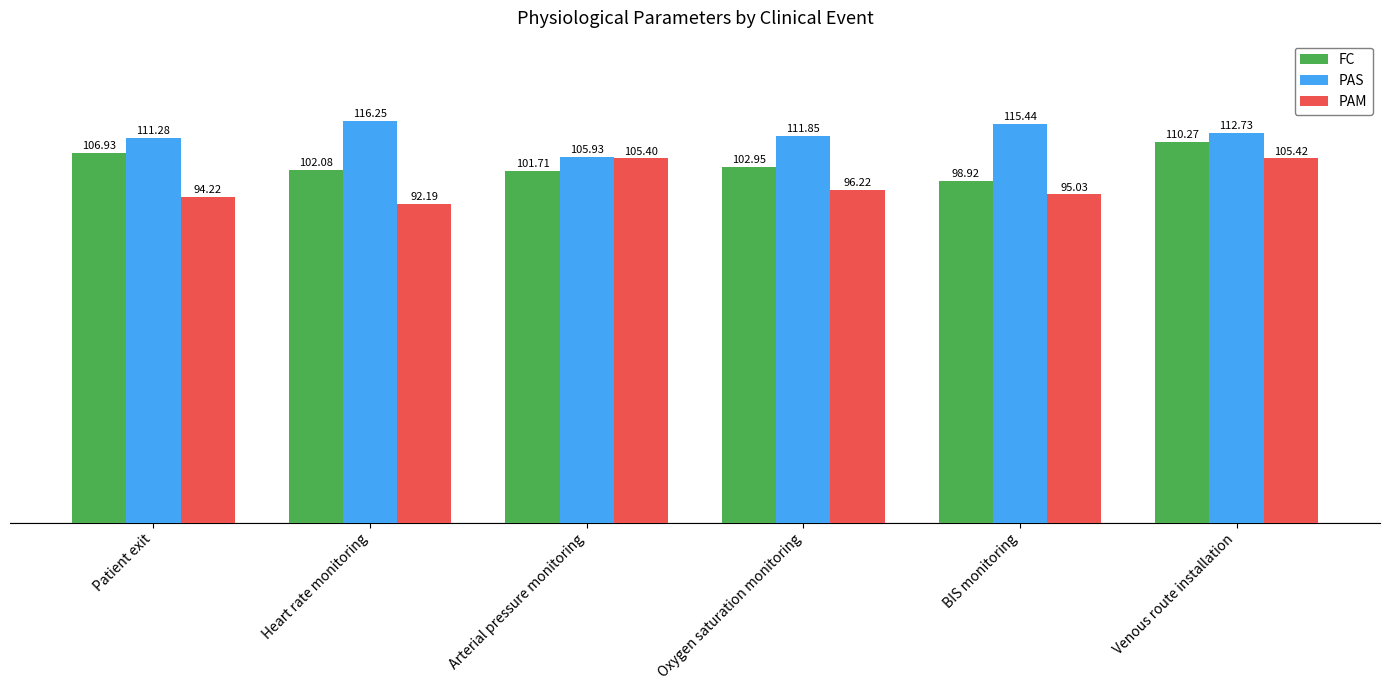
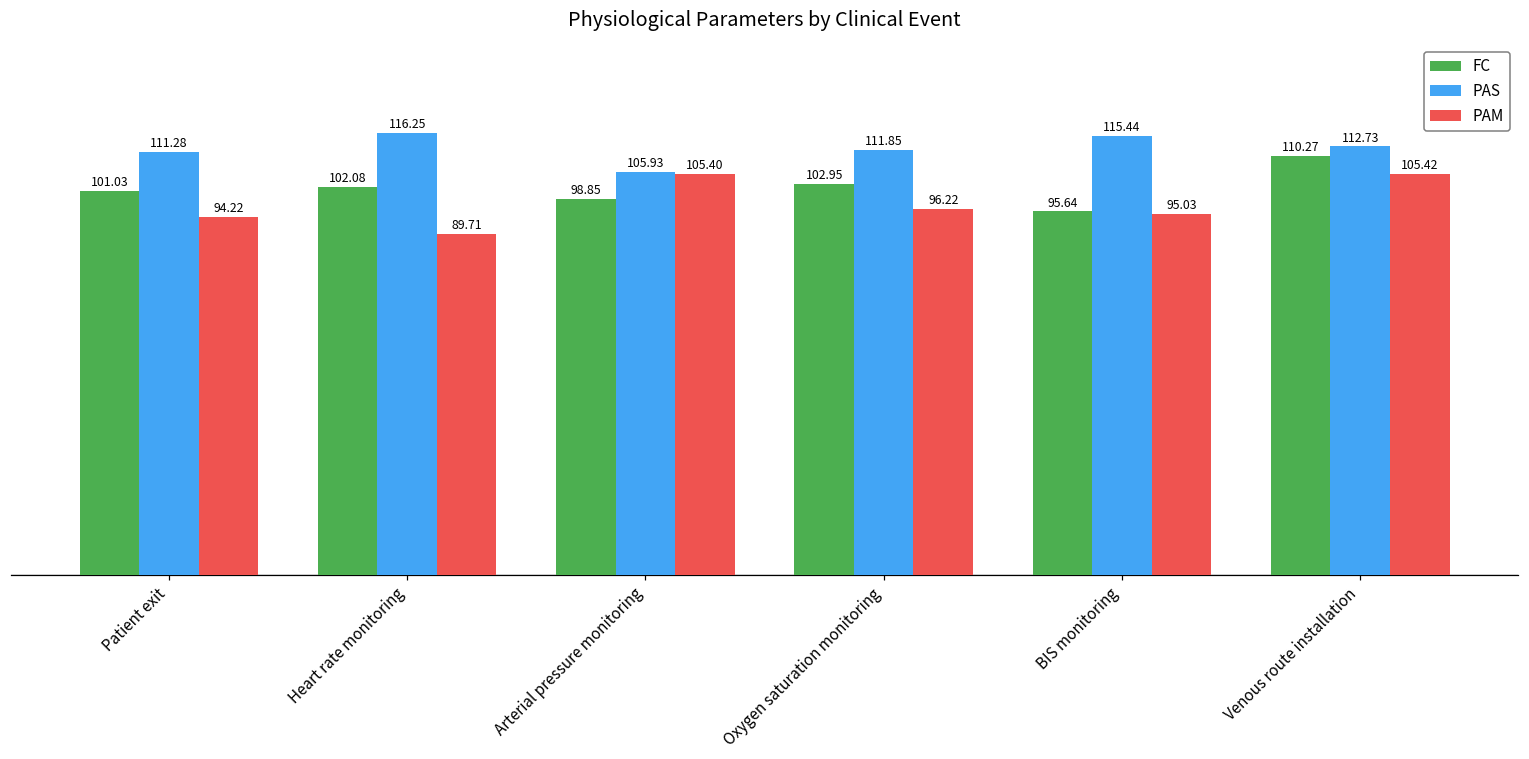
FC, Patient exit: 106.93 -> 101.03
PAM, Heart rate monitoring: 92.19 -> 89.71
FC, Arterial pressure monitoring: 101.71 -> 98.85
FC, BIS monitoring: 98.92 -> 95.64
